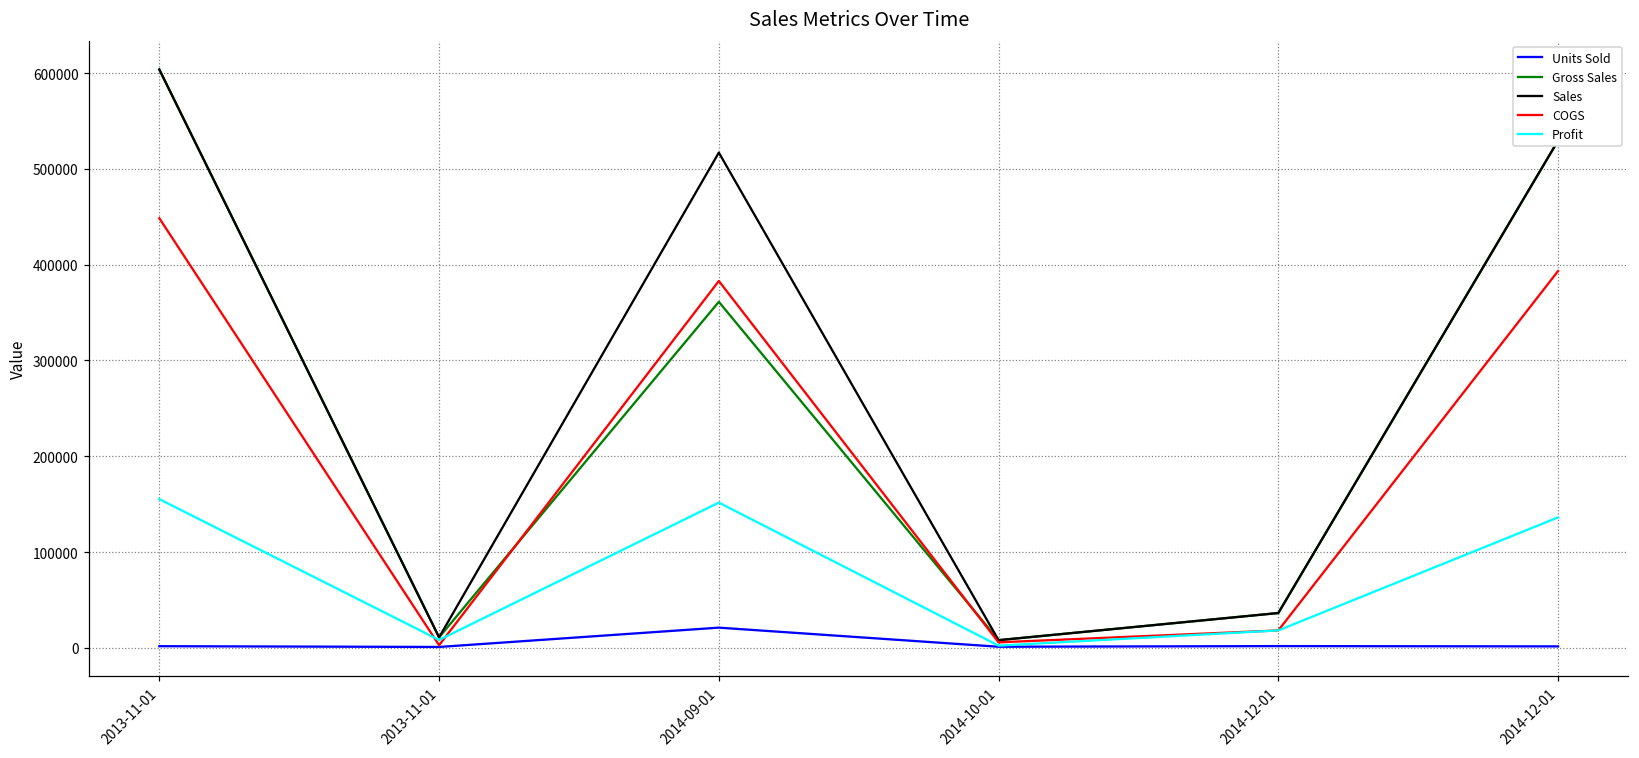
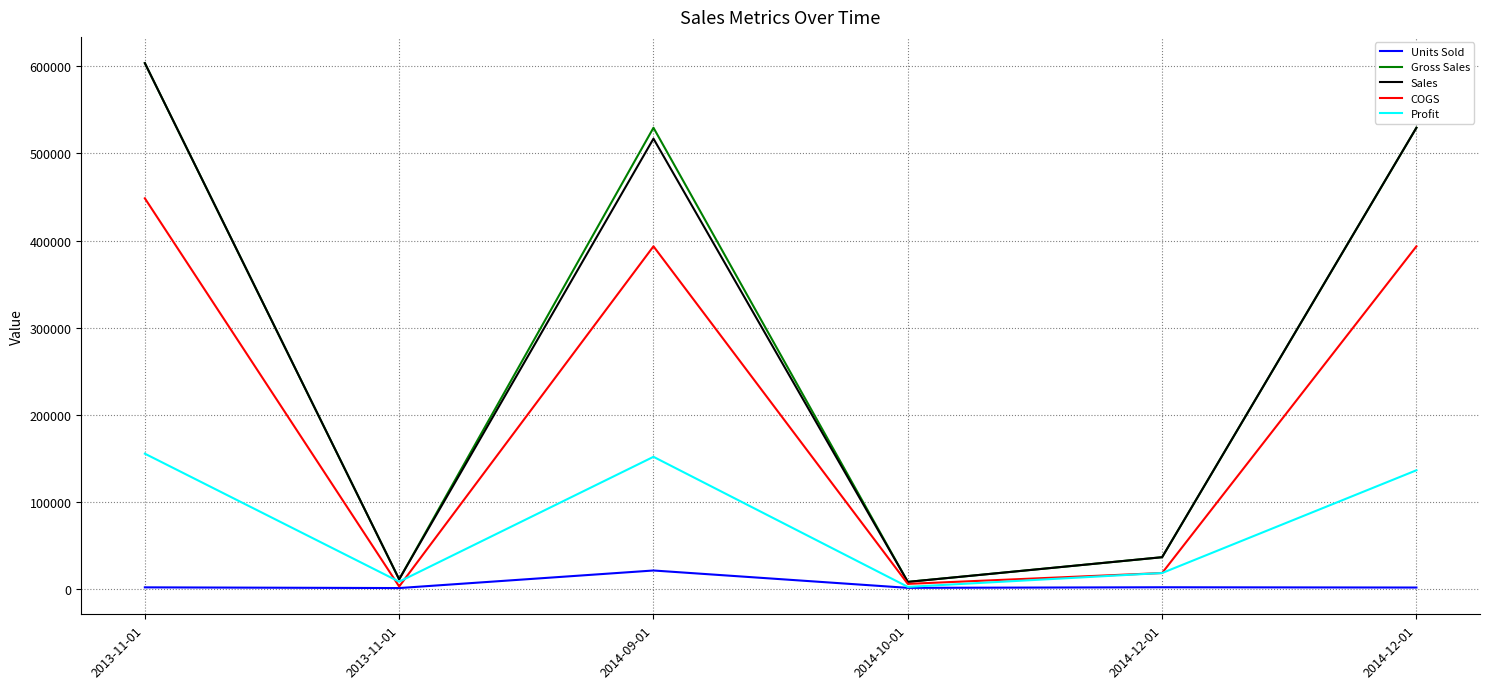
Gross Sales, 2014-09-01: 360000 -> 530000
COGS, 2014-09-01: 380000 -> 390000
